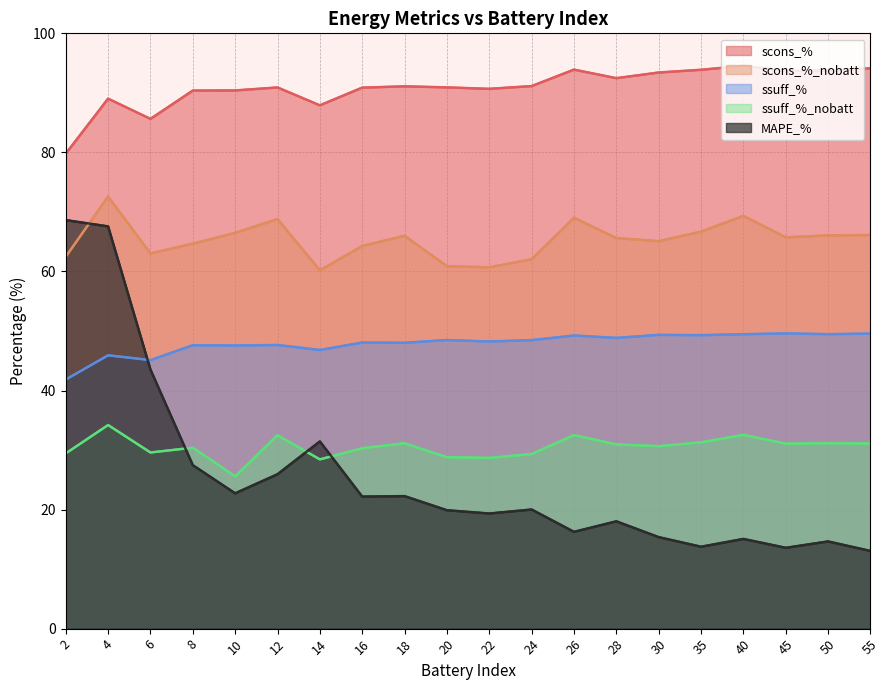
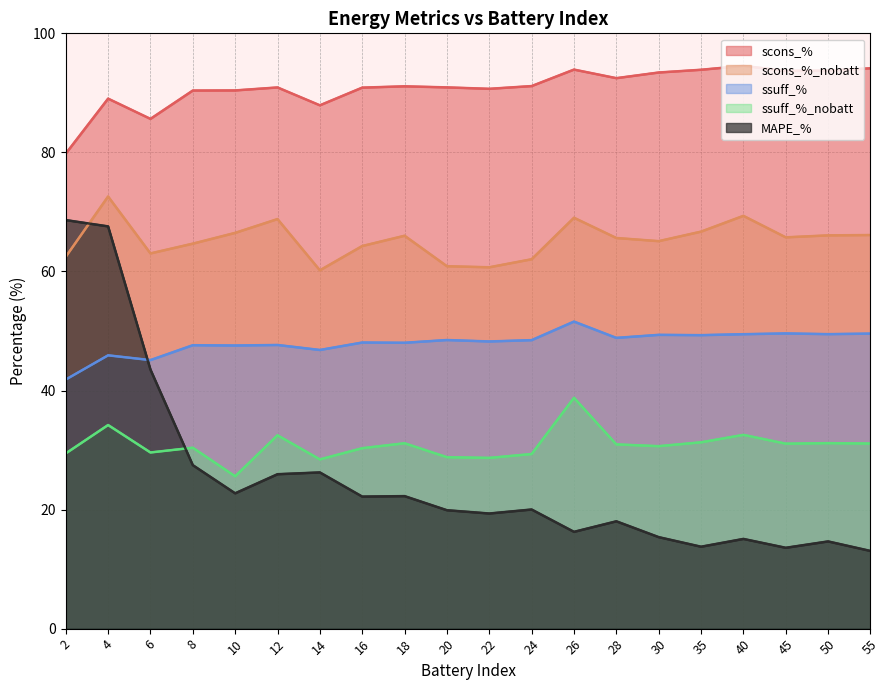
MAPE_%, 14: 31 -> 26
ssuff_%, 26: 49 -> 52
ssuff_%_nobatt, 26: 33 -> 39
